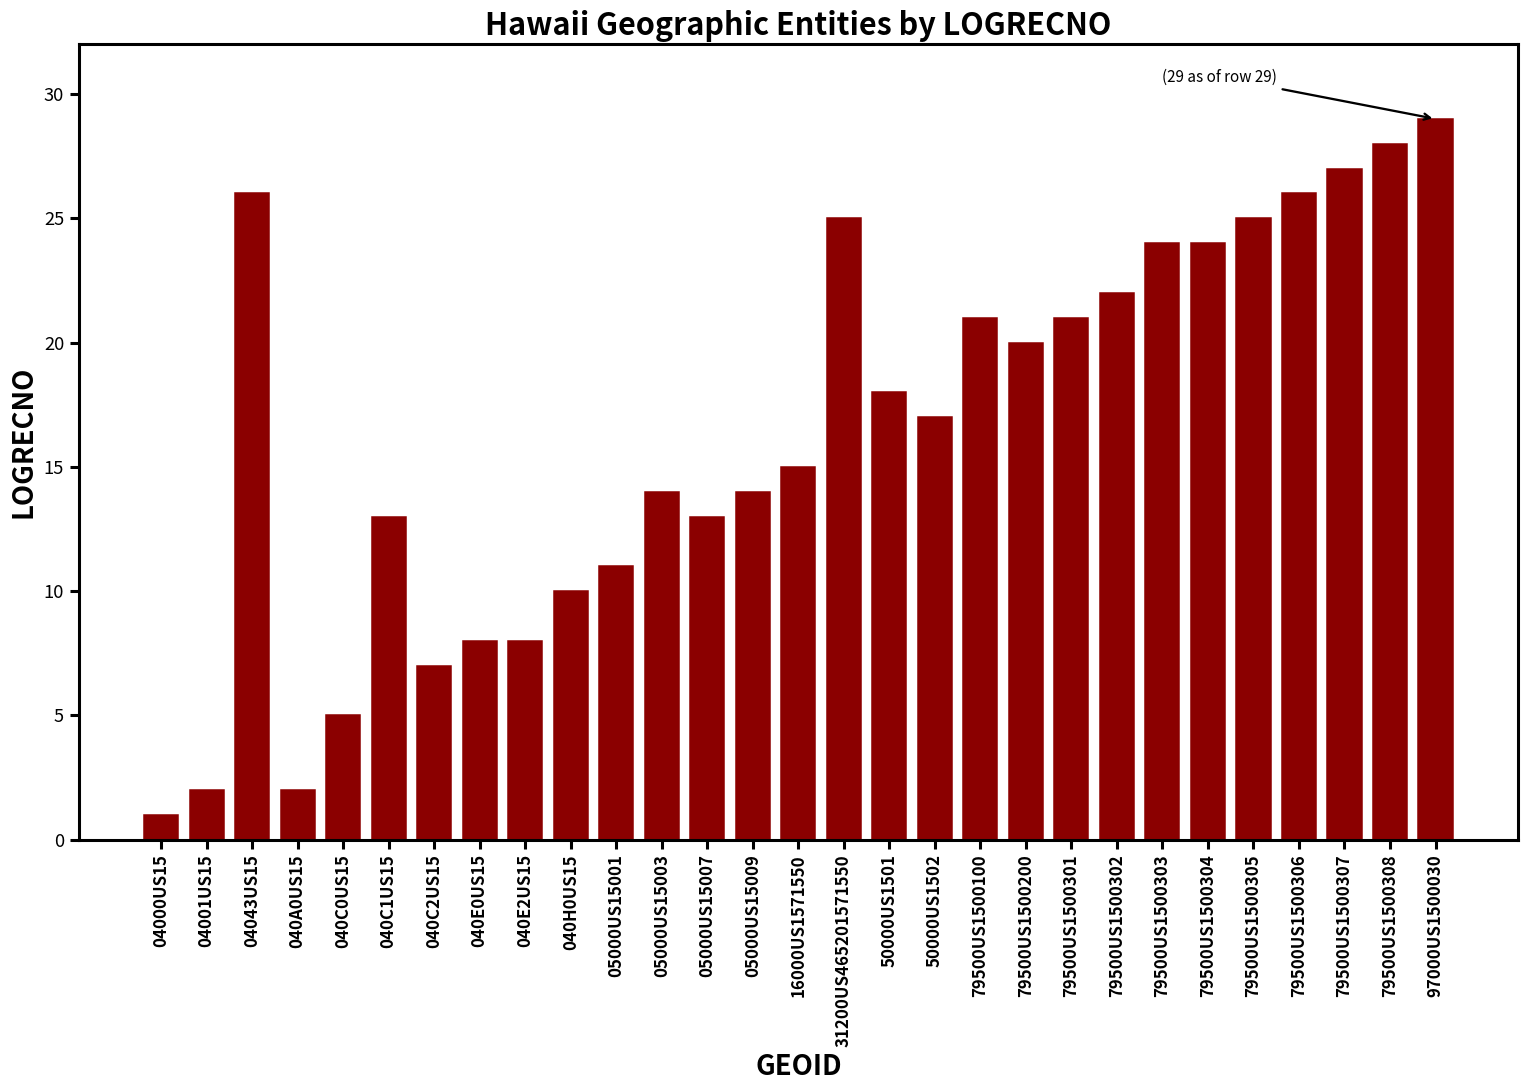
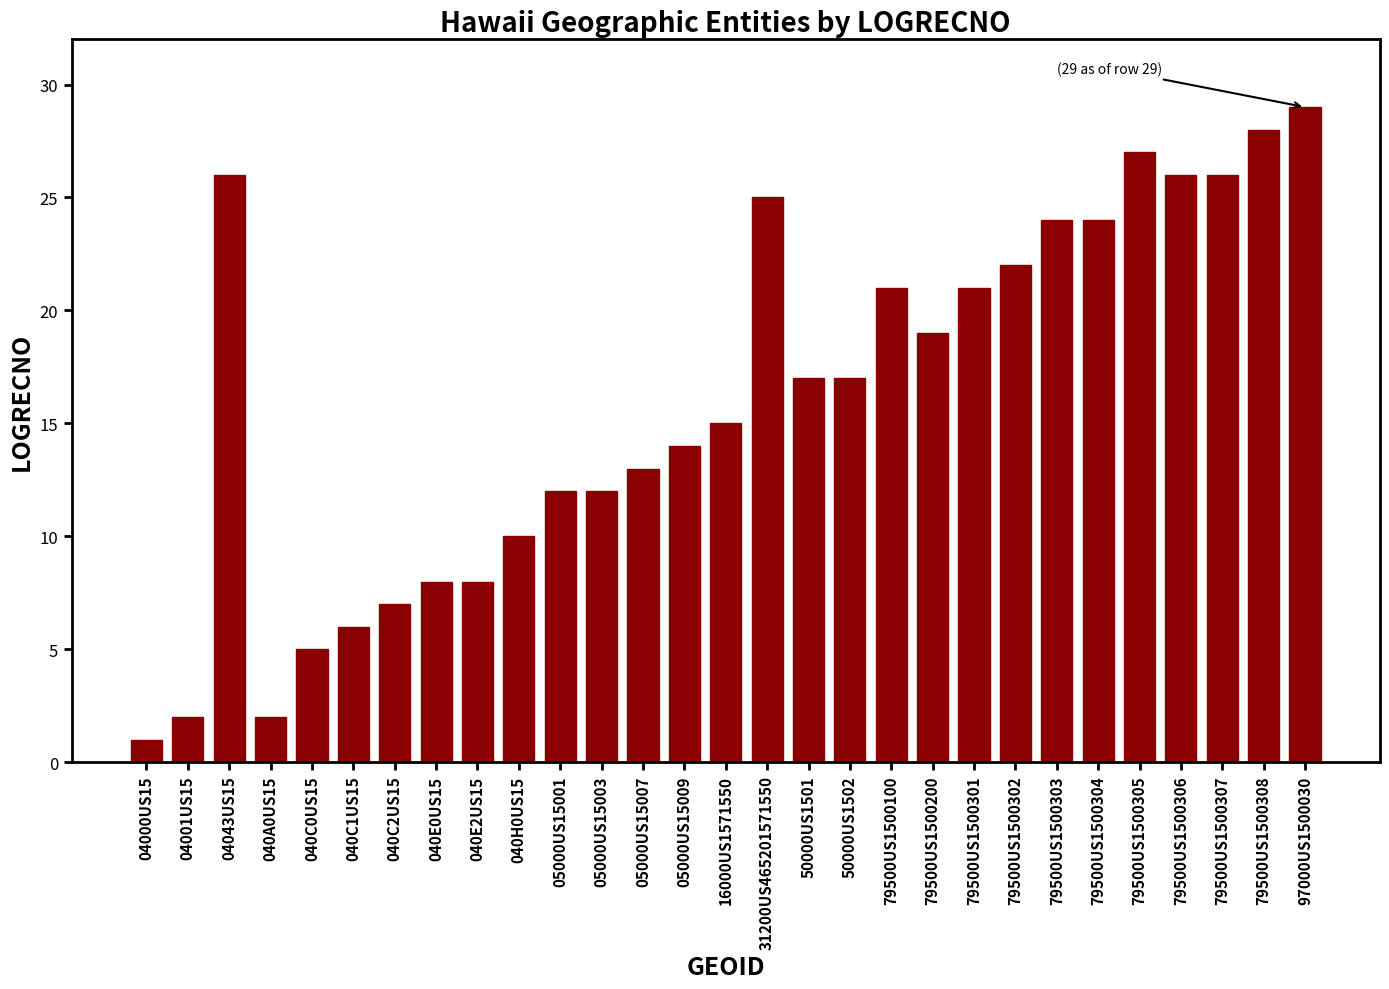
040C1US15: 13 -> 6
05000US15001: 11 -> 12
05000US15003: 14 -> 12
50000US1501: 18 -> 17
79500US1500200: 20 -> 19
79500US1500305: 25 -> 27
79500US1500307: 27 -> 26
